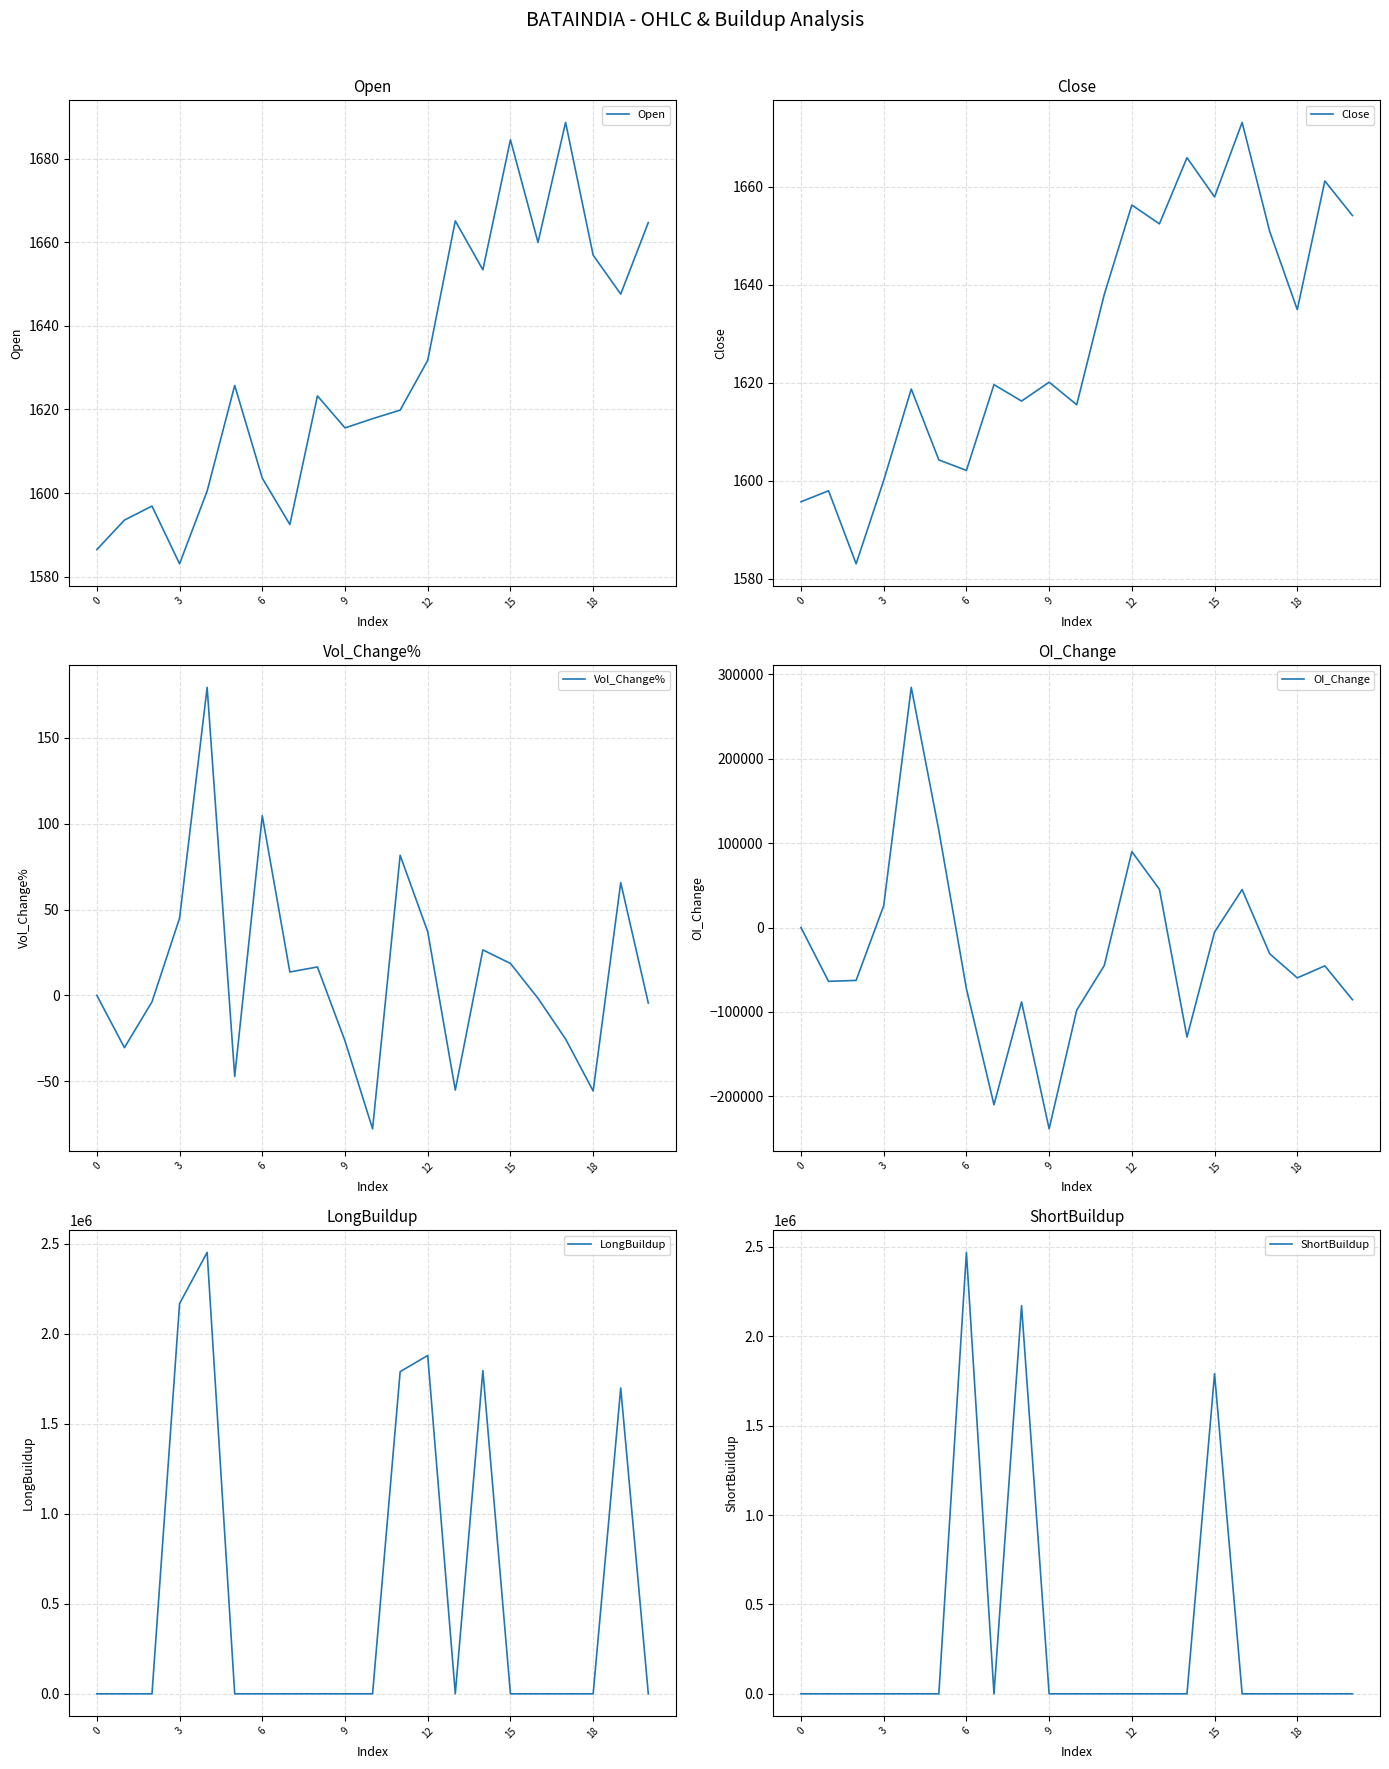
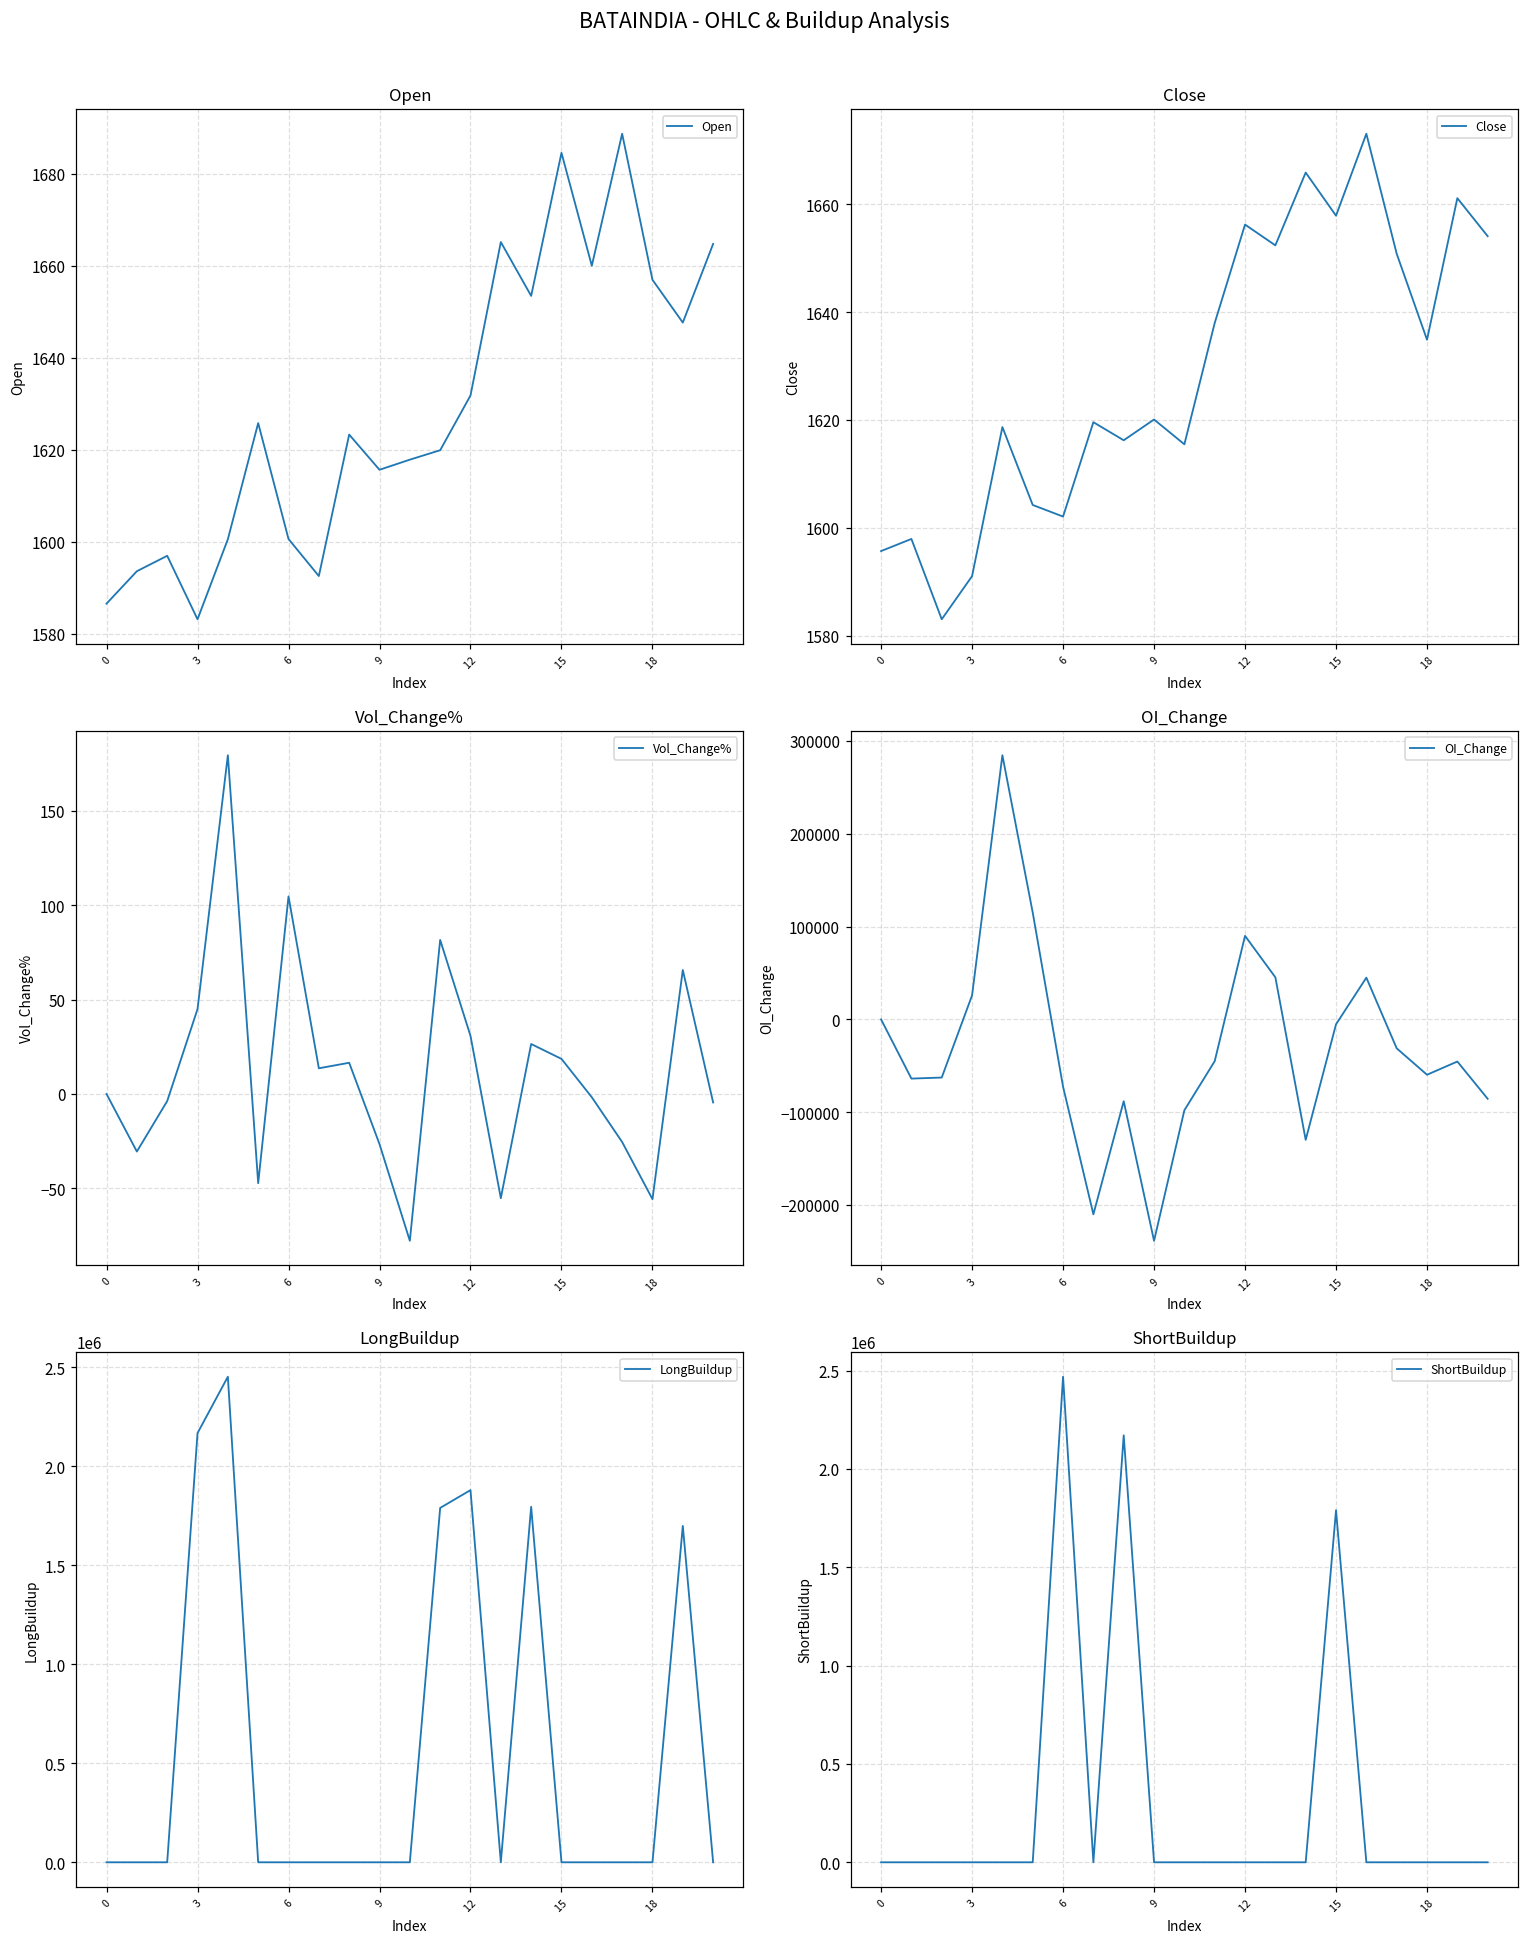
Open, 6: 1604 -> 1601
Close, 3: 1600 -> 1591
Vol_Change%, 12: 37 -> 31
